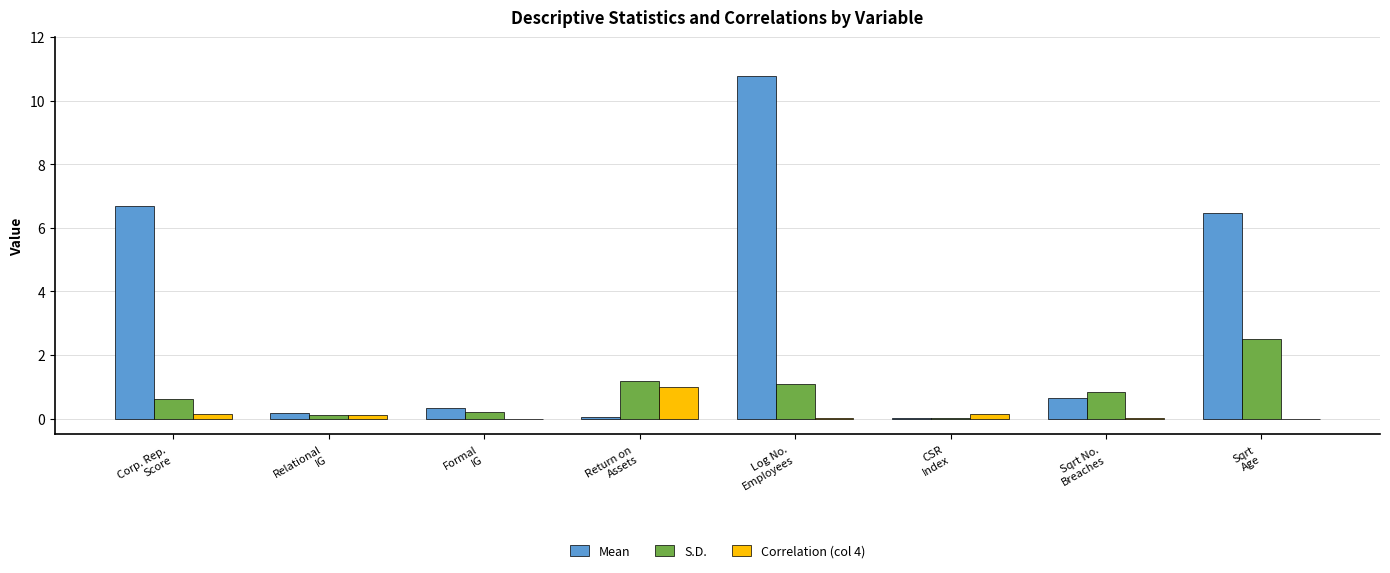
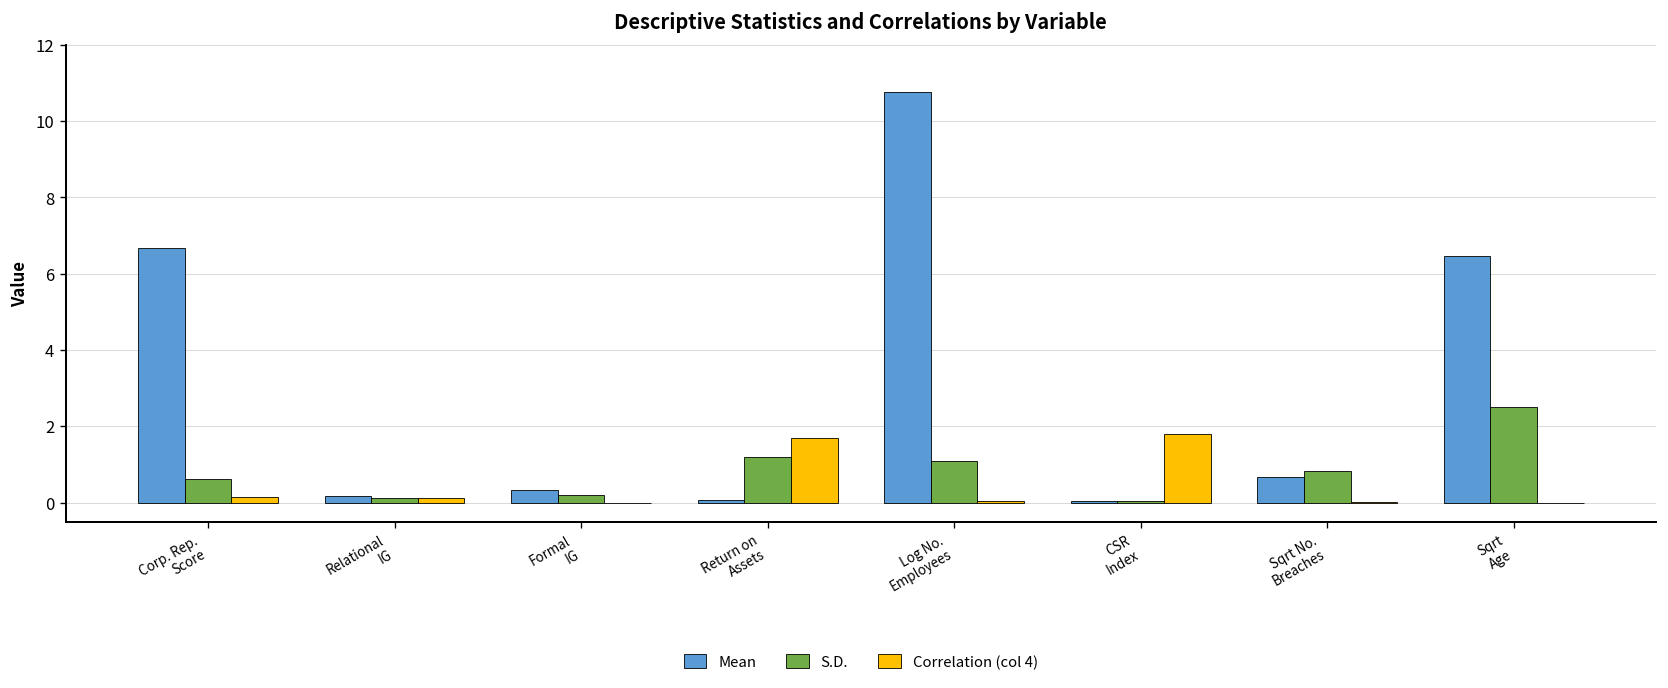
Correlation (col 4), Return on Assets: 1.0 -> 1.7
Correlation (col 4), CSR Index: 0.1 -> 1.8
